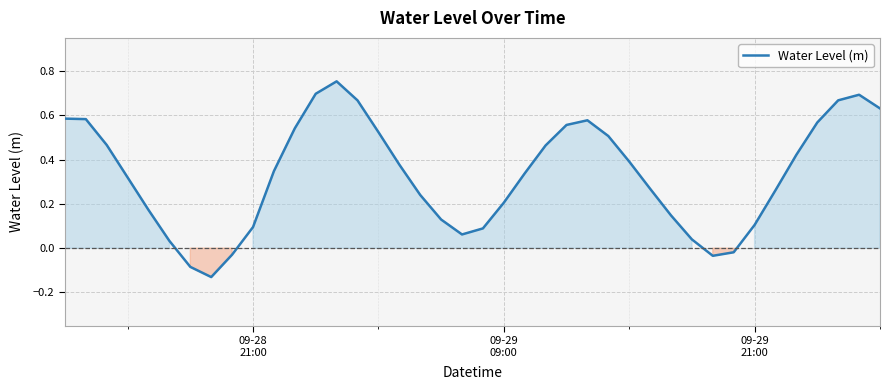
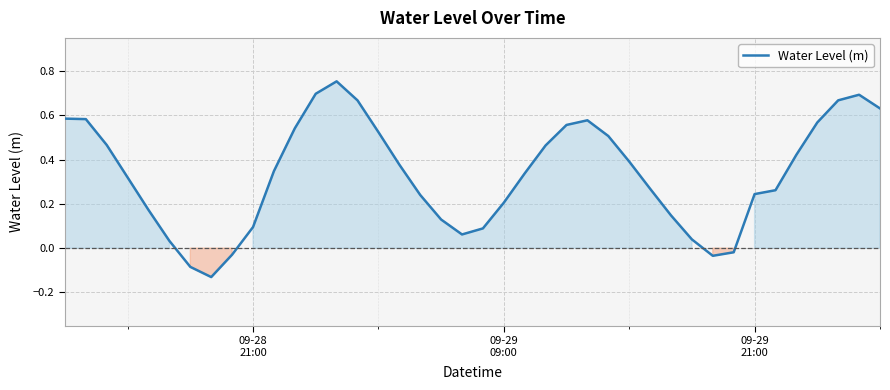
09-29 21:00: 0.10 -> 0.24
